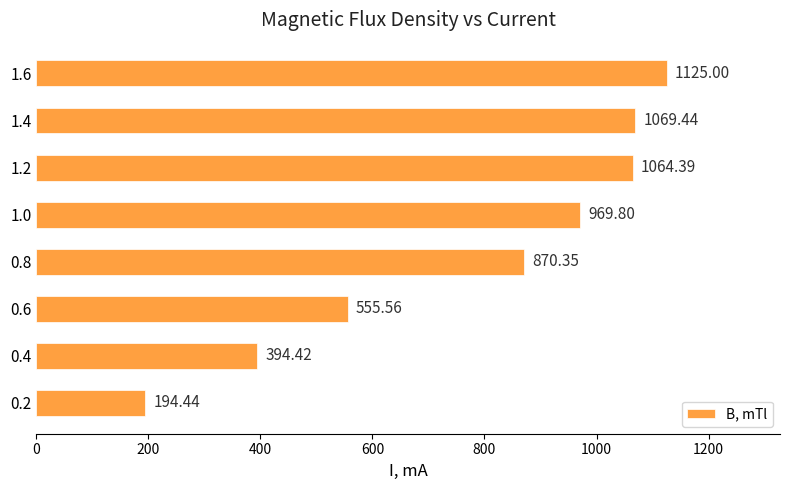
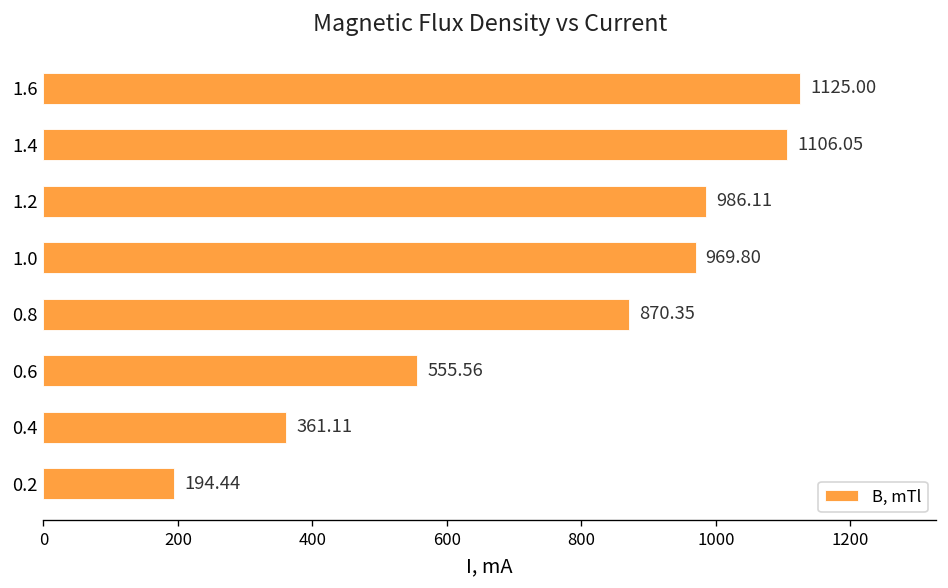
1.4: 1069.44 -> 1106.05
1.2: 1064.39 -> 986.11
0.4: 394.42 -> 361.11
